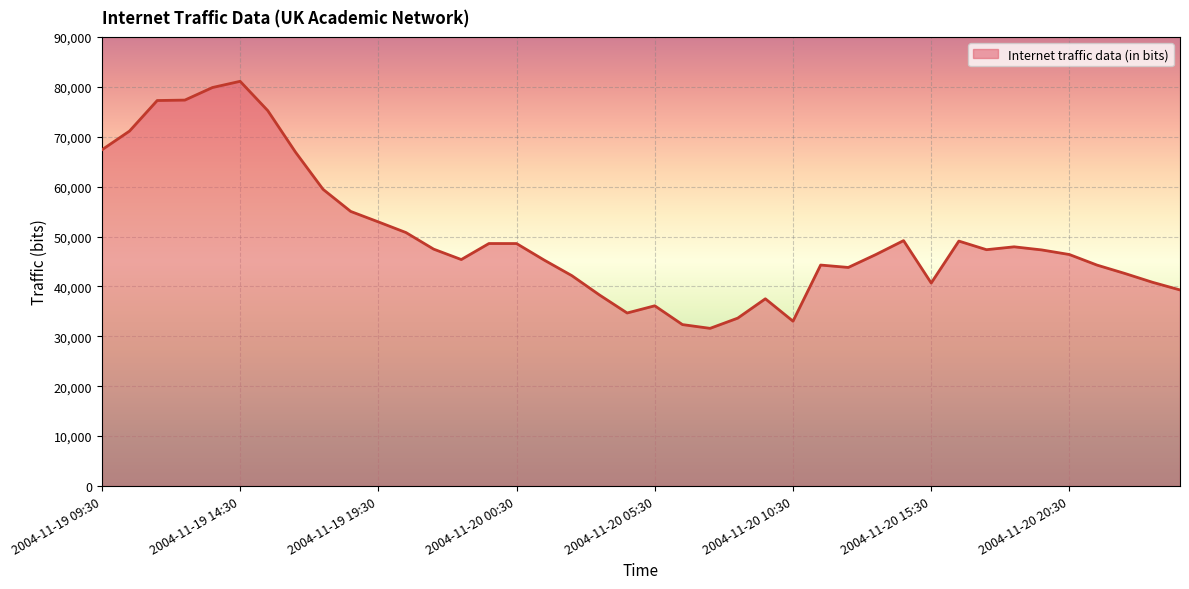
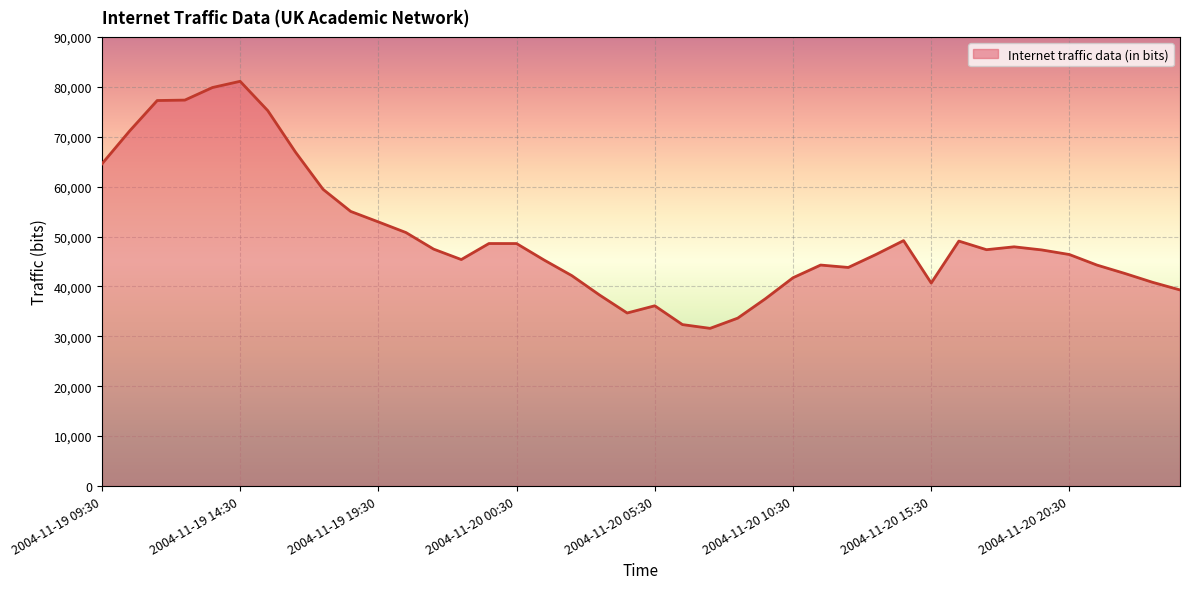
2004-11-19 09:30: 67,000 -> 65,000
2004-11-20 10:30: 33,000 -> 42,000
